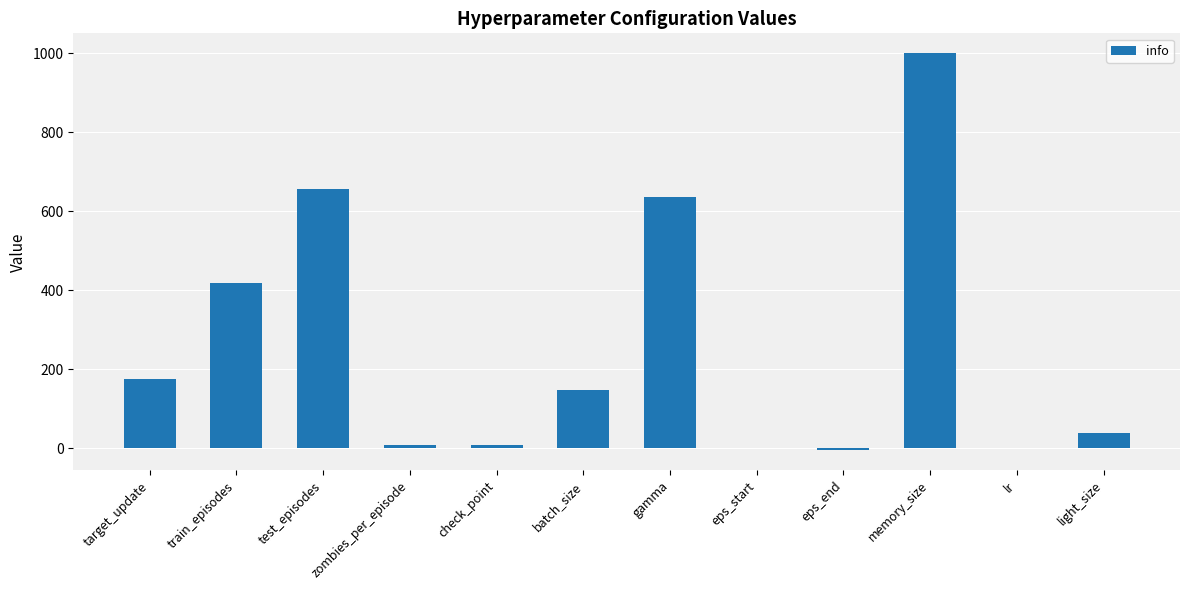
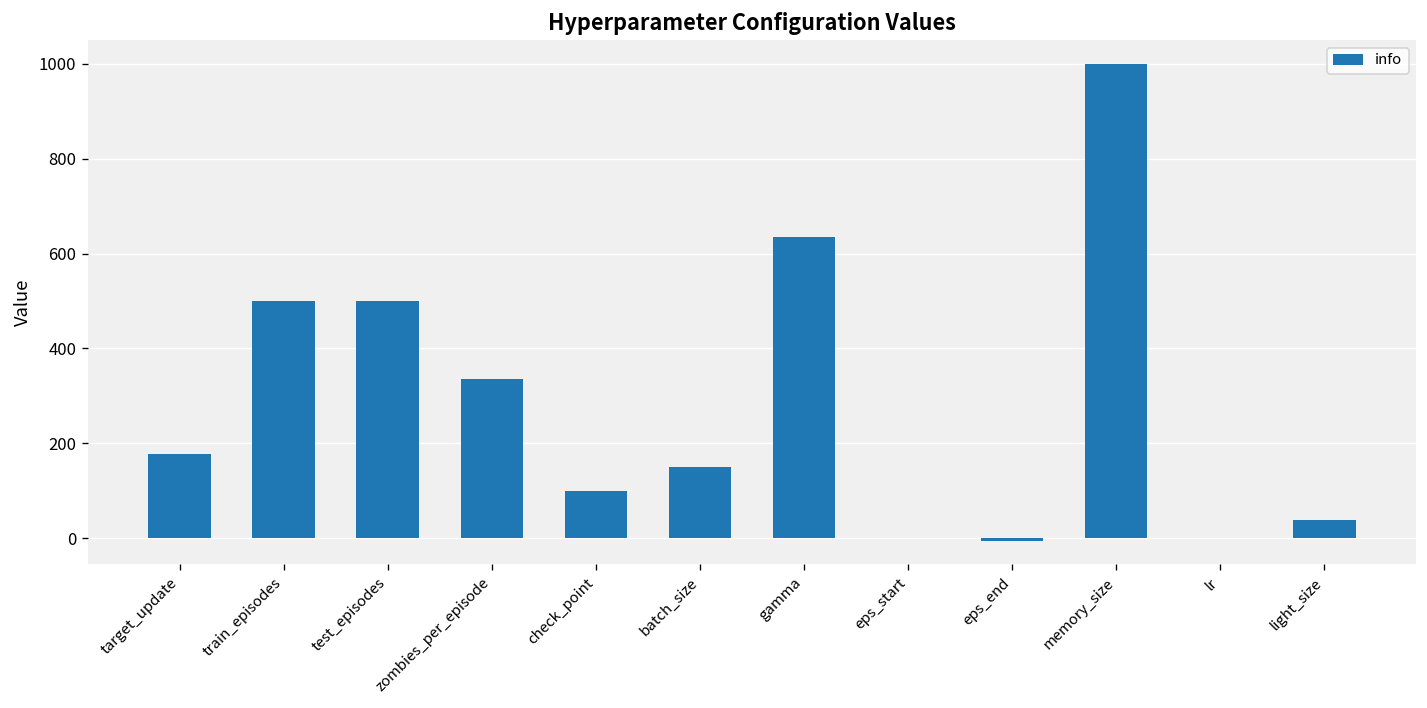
train_episodes: 420 -> 500
test_episodes: 660 -> 500
zombies_per_episode: 10 -> 340
check_point: 10 -> 100
